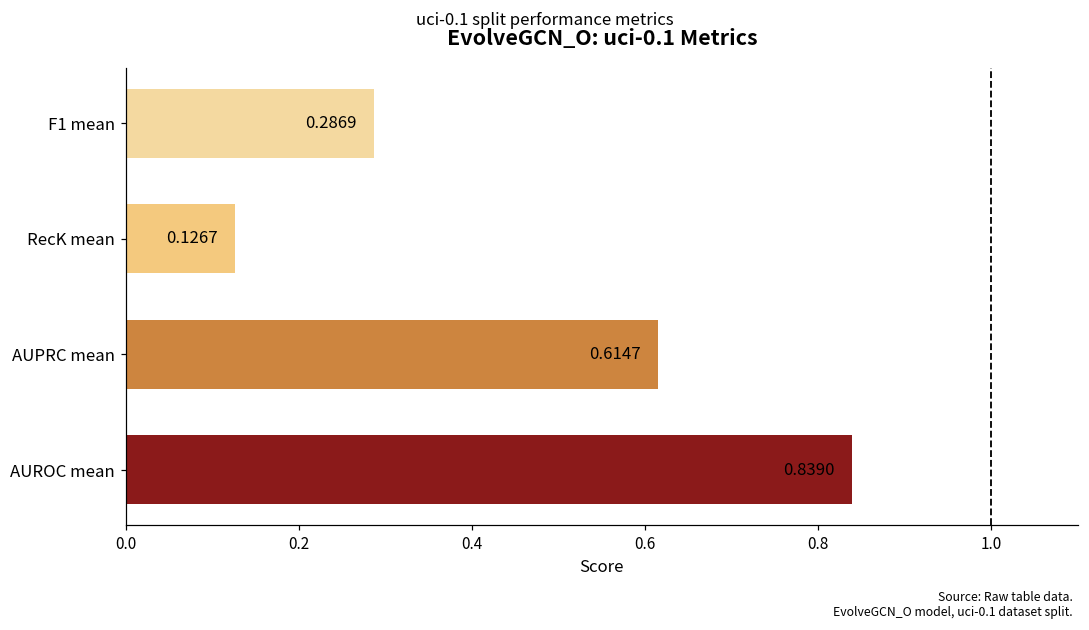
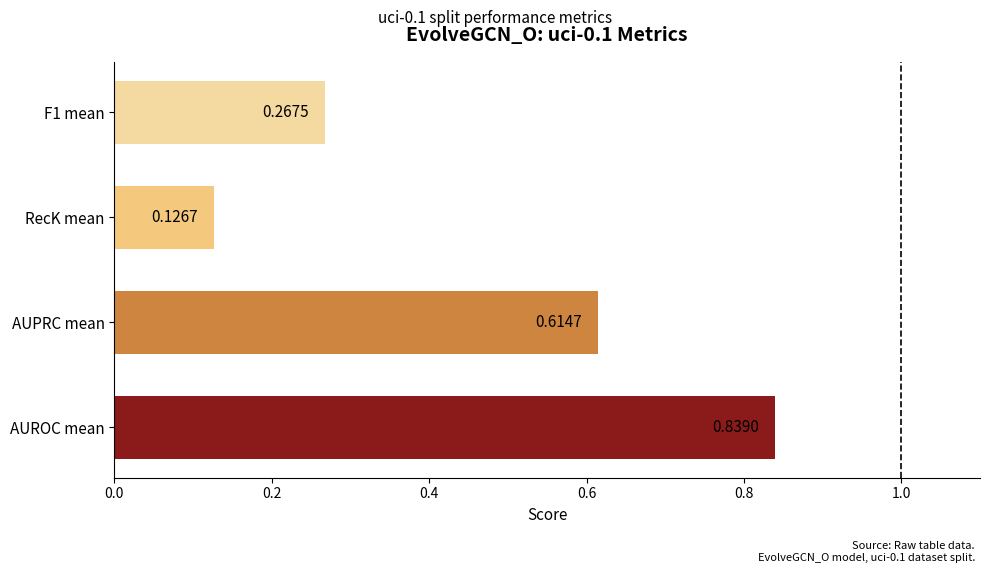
F1 mean: 0.2869 -> 0.2675
